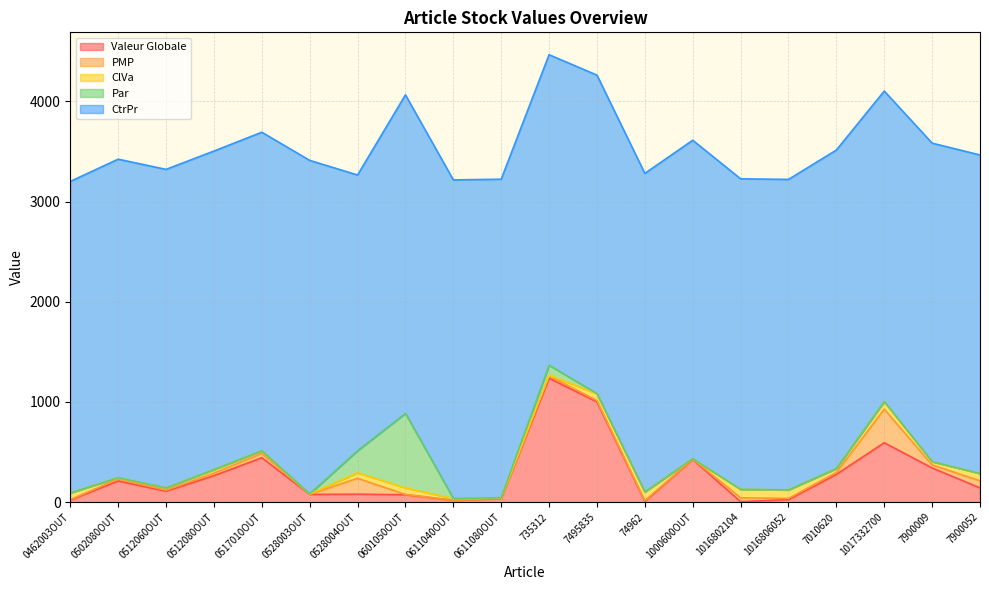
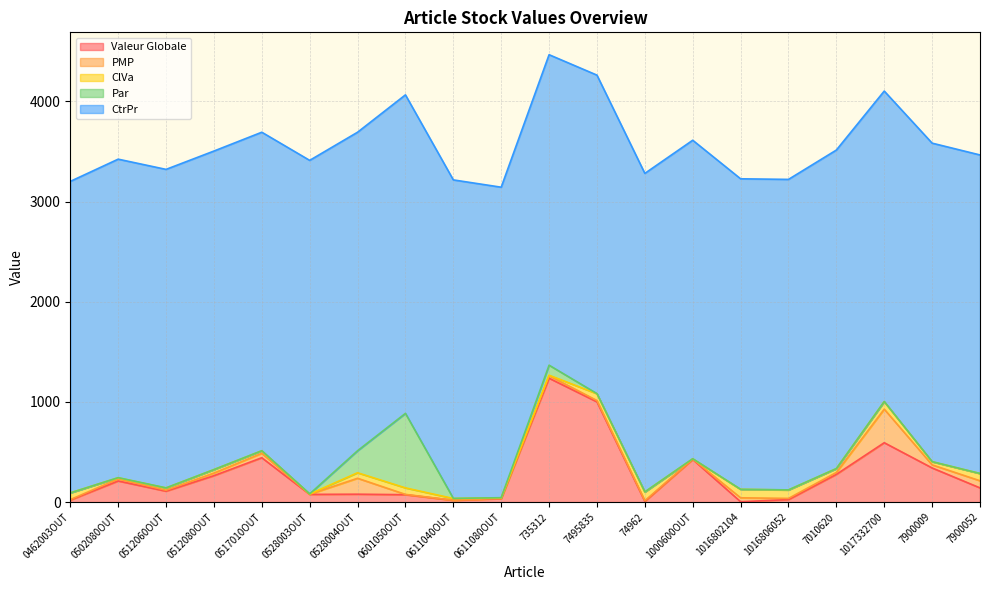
CtrPr, 0528004OUT: 2750 -> 3180
CtrPr, 0611080OUT: 3180 -> 3100
